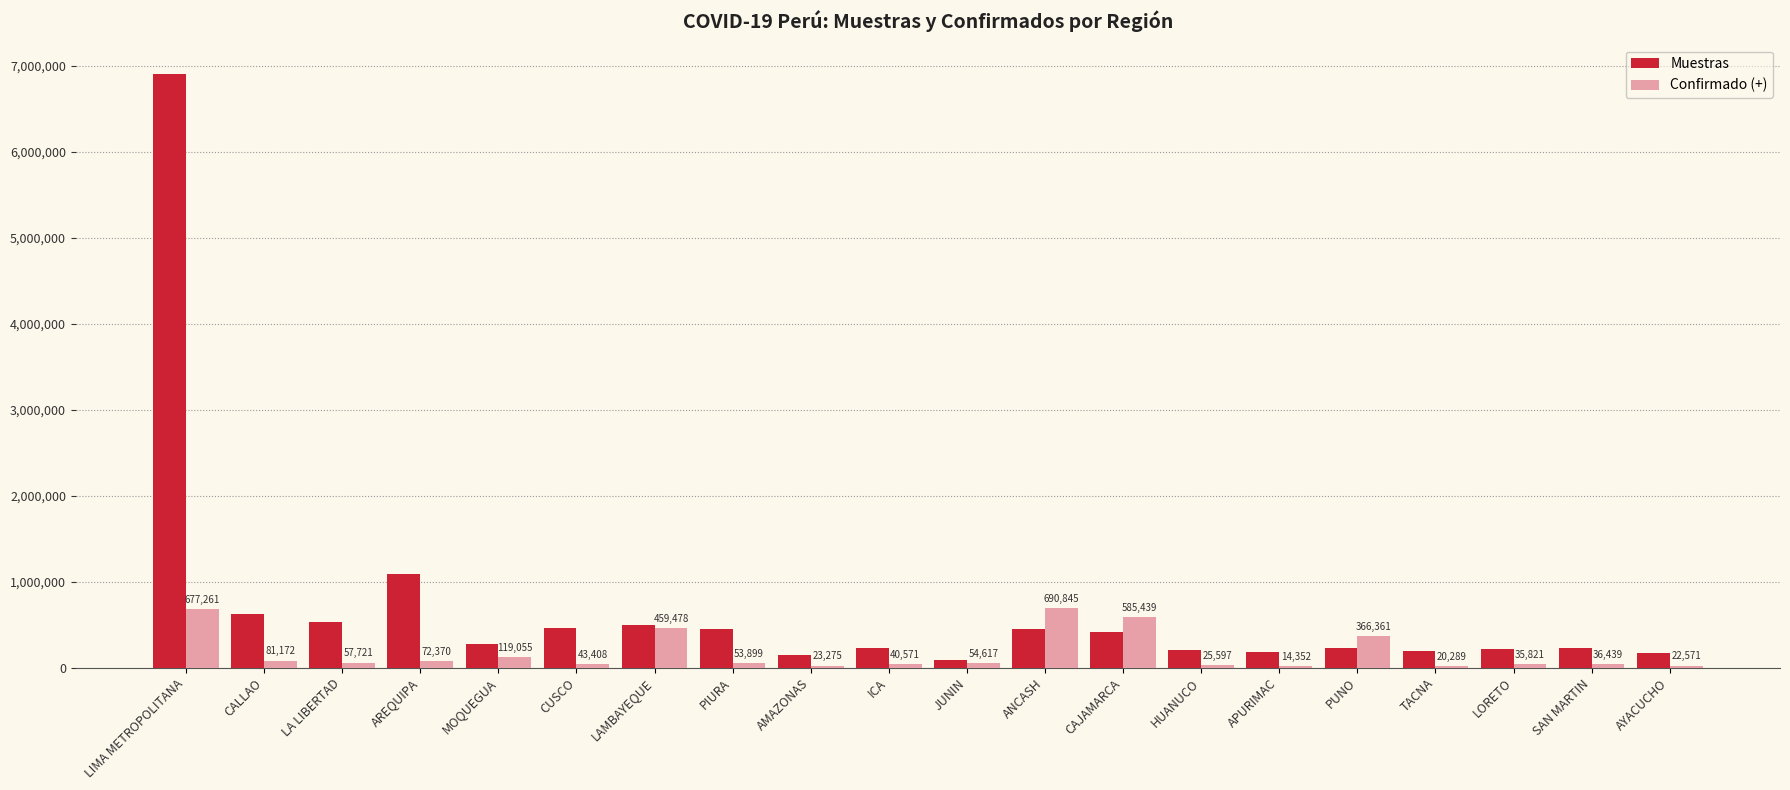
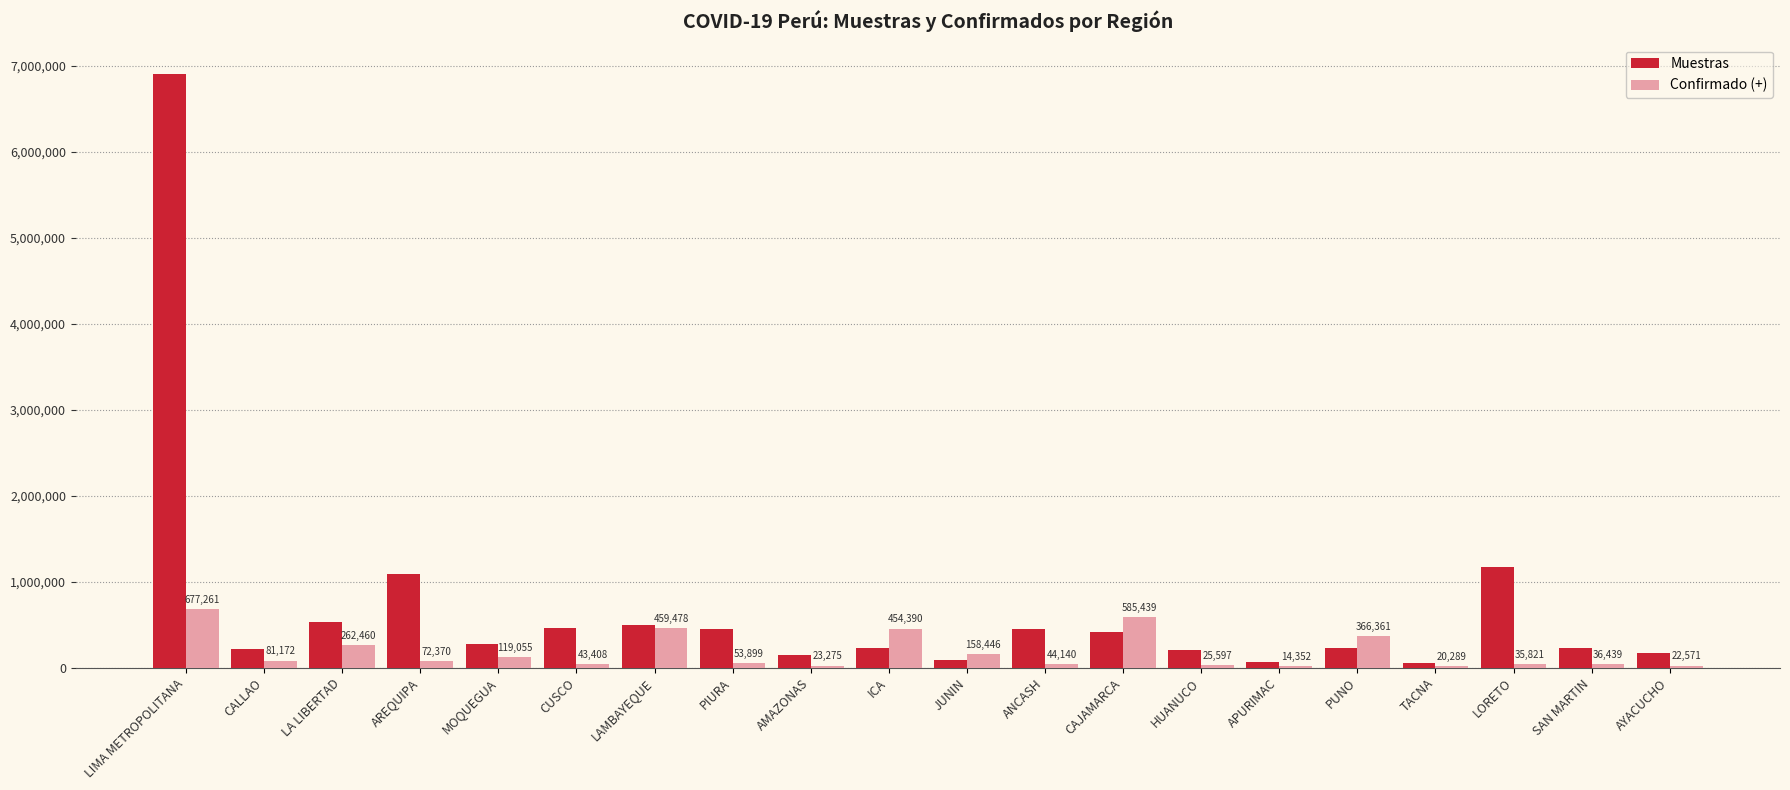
Muestras, CALLAO: 600,000 -> 200,000
Confirmado (+), LA LIBERTAD: 57,721 -> 262,460
Confirmado (+), ICA: 40,571 -> 454,390
Confirmado (+), JUNIN: 54,617 -> 158,446
Confirmado (+), ANCASH: 690,845 -> 44,140
Muestras, APURIMAC: 200,000 -> 100,000
Muestras, TACNA: 200,000 -> 100,000
Muestras, LORETO: 200,000 -> 1,200,000
